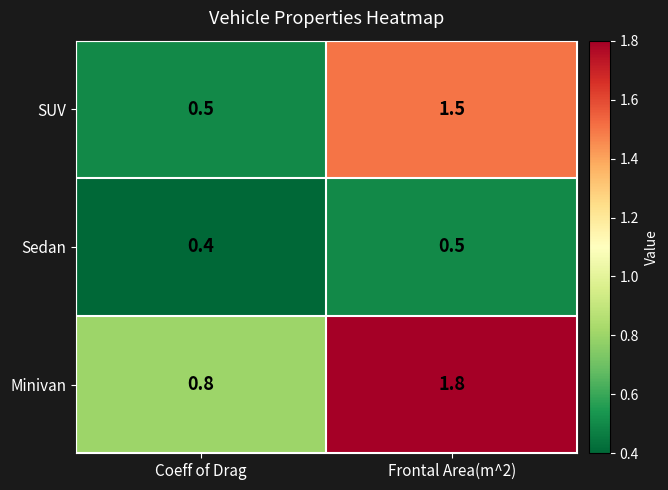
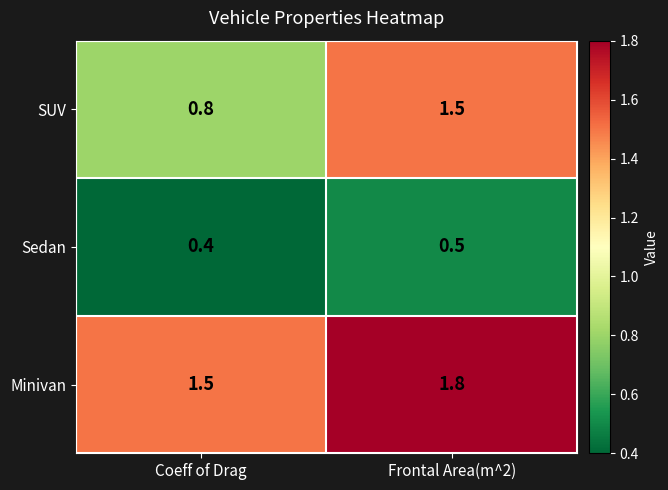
SUV, Coeff of Drag: 0.5 -> 0.8
Minivan, Coeff of Drag: 0.8 -> 1.5
